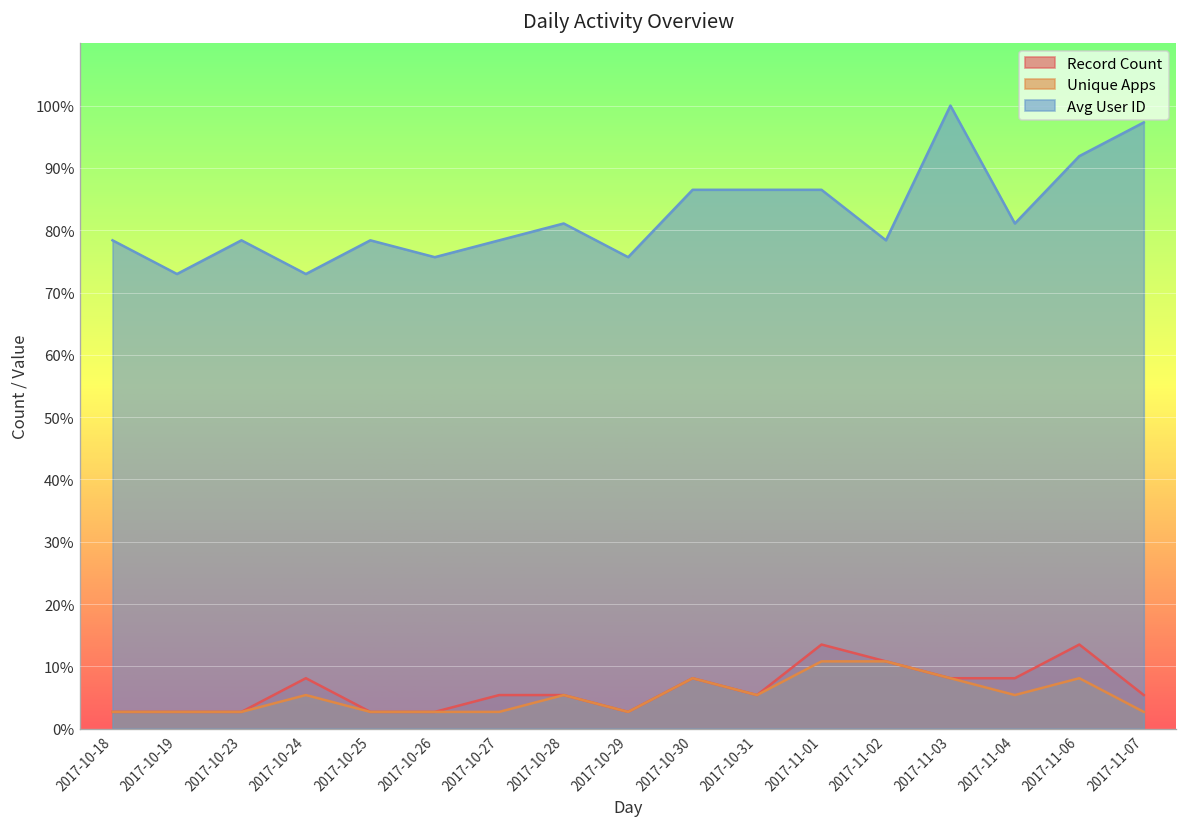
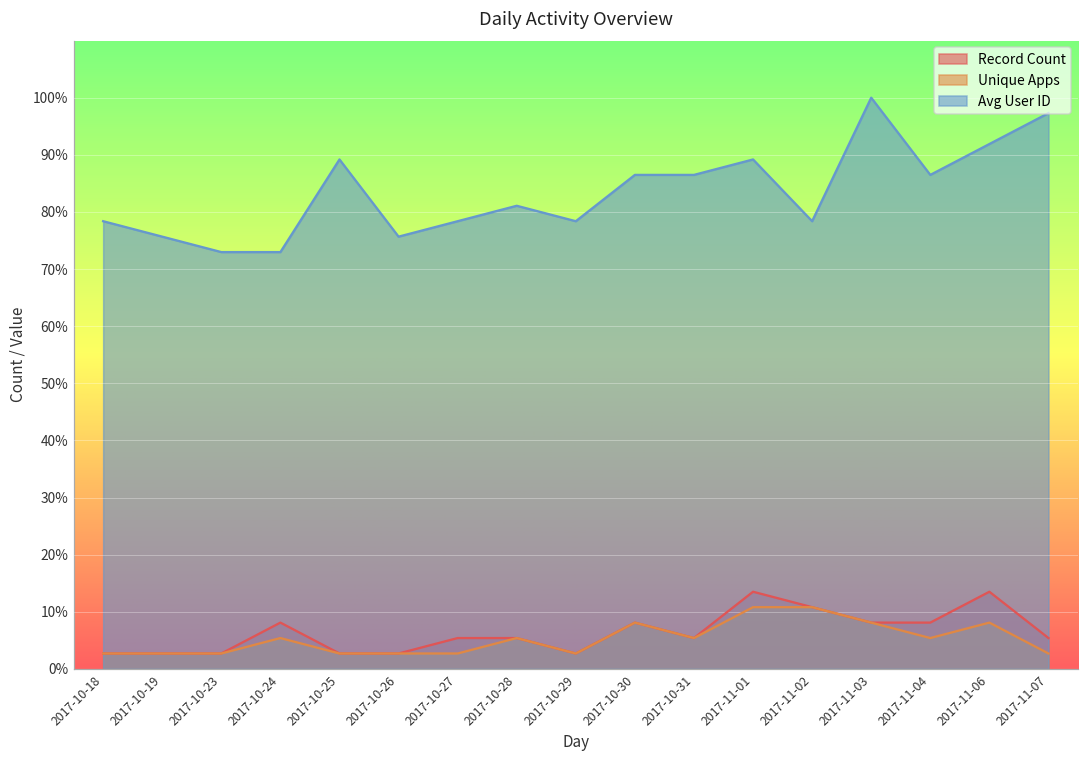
Avg User ID, 2017-10-19: 73% -> 76%
Avg User ID, 2017-10-23: 78% -> 73%
Avg User ID, 2017-10-25: 78% -> 89%
Avg User ID, 2017-10-29: 76% -> 78%
Avg User ID, 2017-11-01: 86% -> 89%
Avg User ID, 2017-11-04: 81% -> 86%
